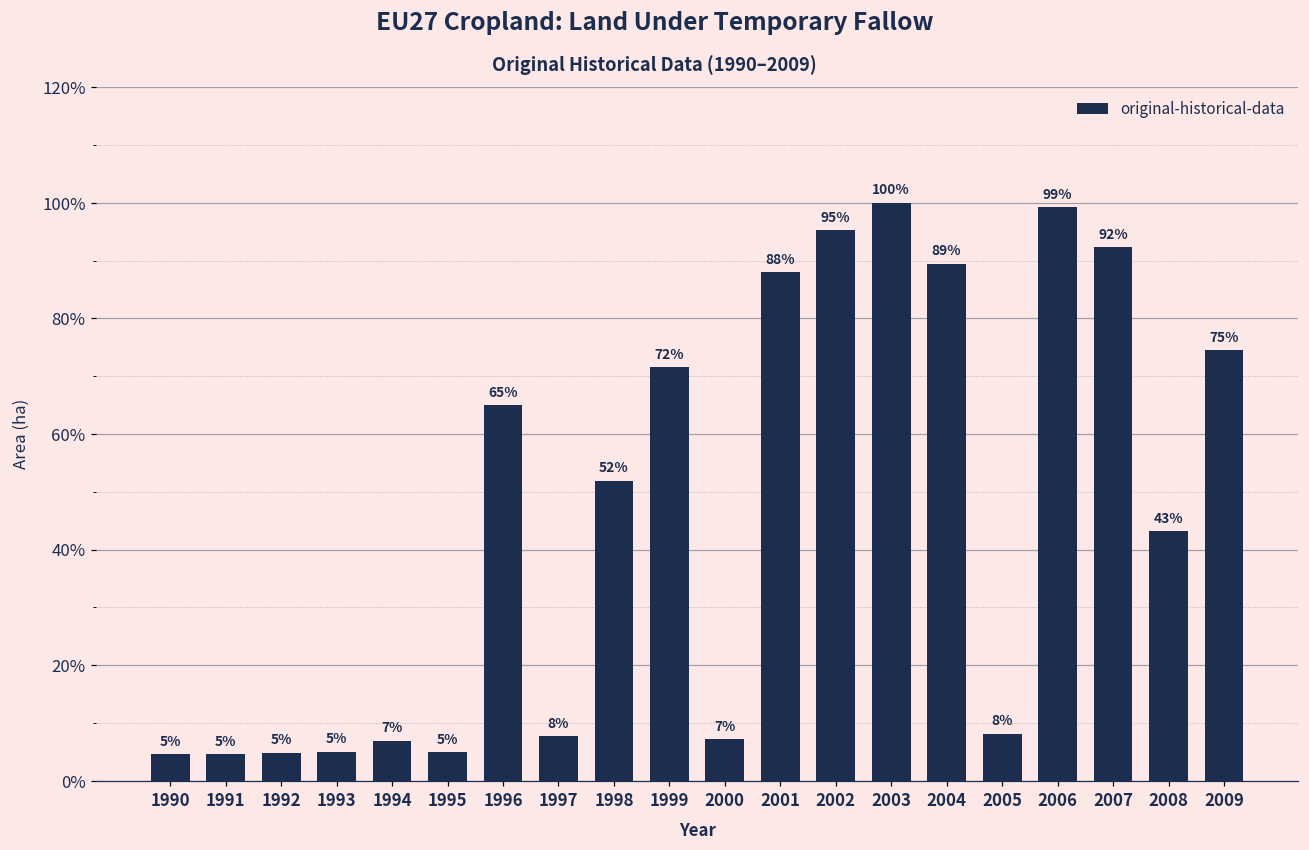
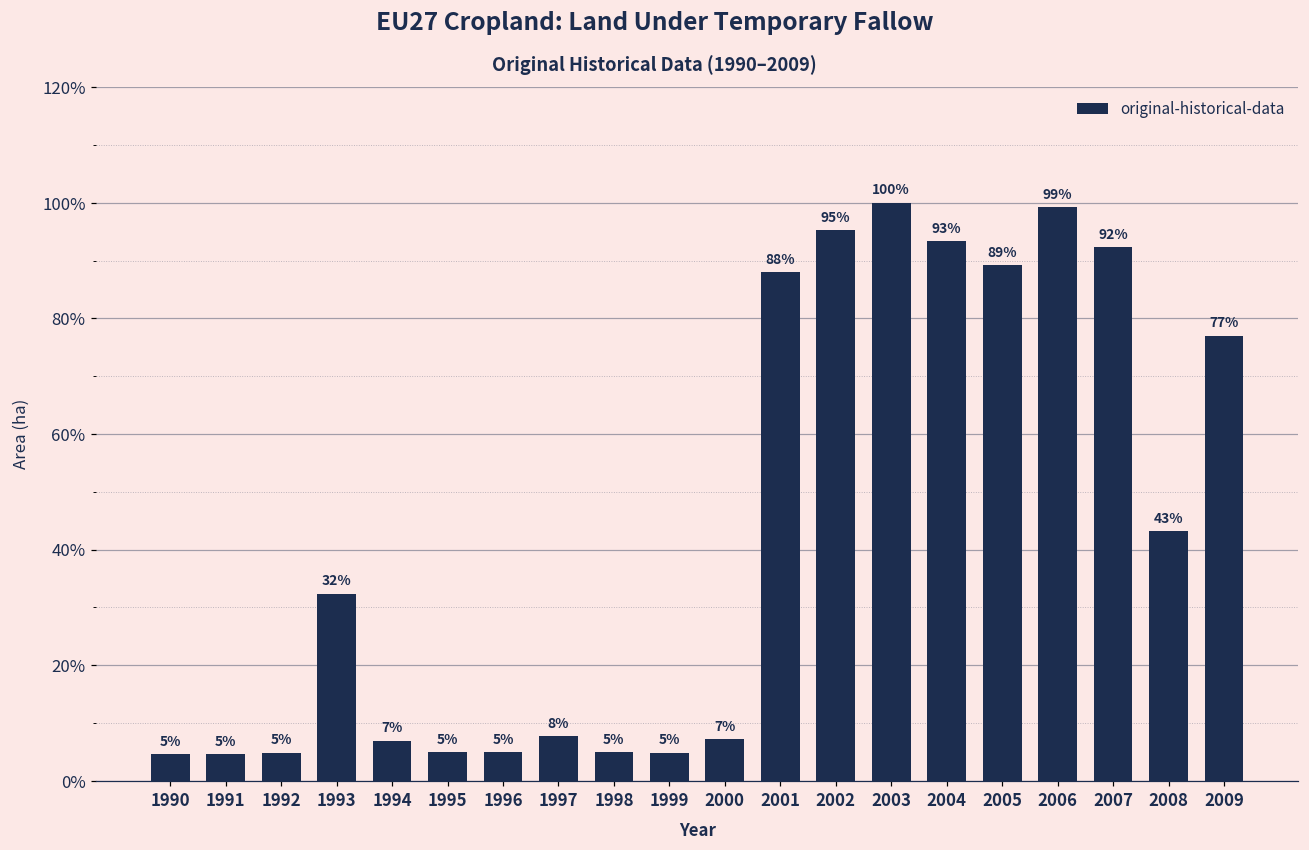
1993: 5% -> 32%
1996: 65% -> 5%
1998: 52% -> 5%
1999: 72% -> 5%
2004: 89% -> 93%
2005: 8% -> 89%
2009: 75% -> 77%
